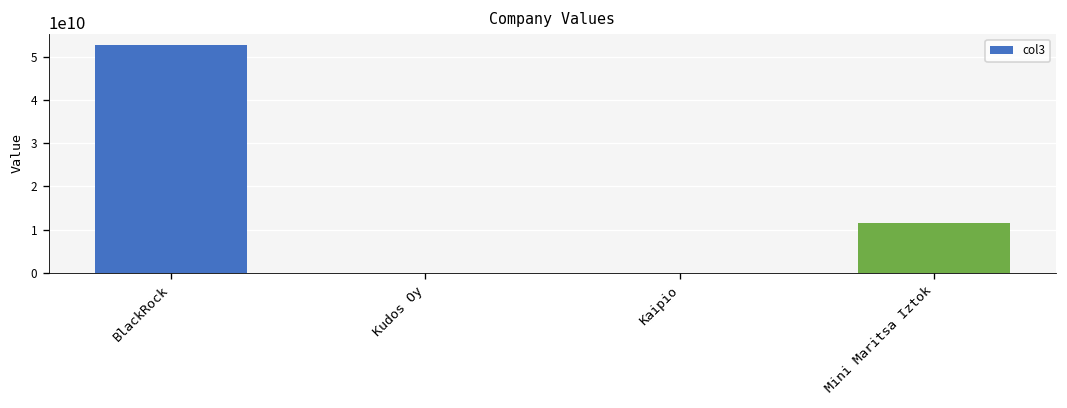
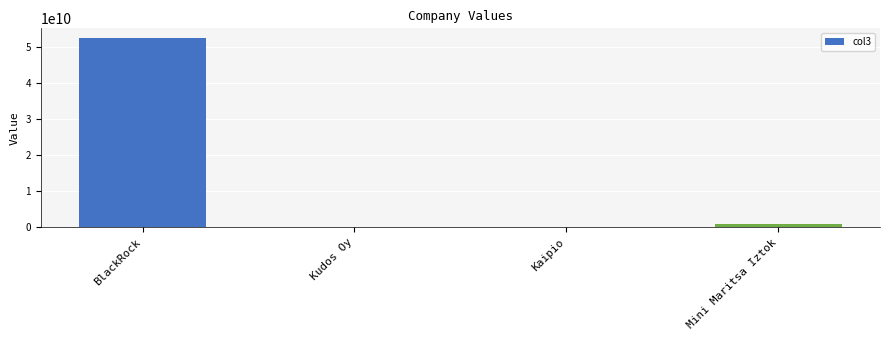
Mini Maritsa Iztok: 12000000000 -> 1000000000
